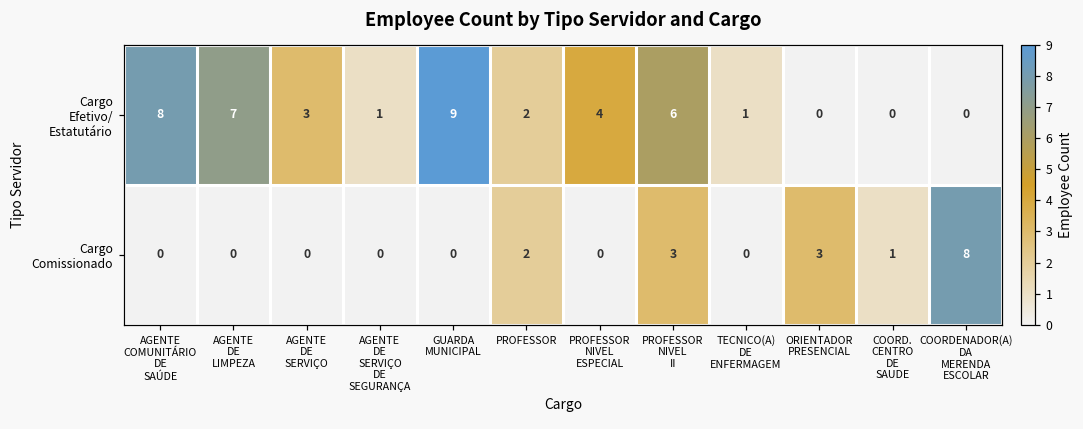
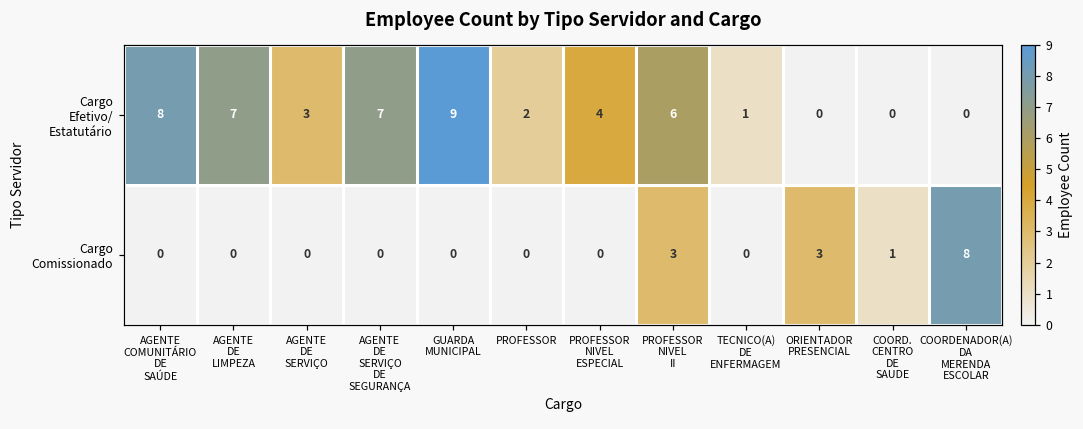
Cargo Efetivo/ Estatutário, AGENTE DE SERVIÇO DE SEGURANÇA: 1 -> 7
Cargo Comissionado, PROFESSOR: 2 -> 0
